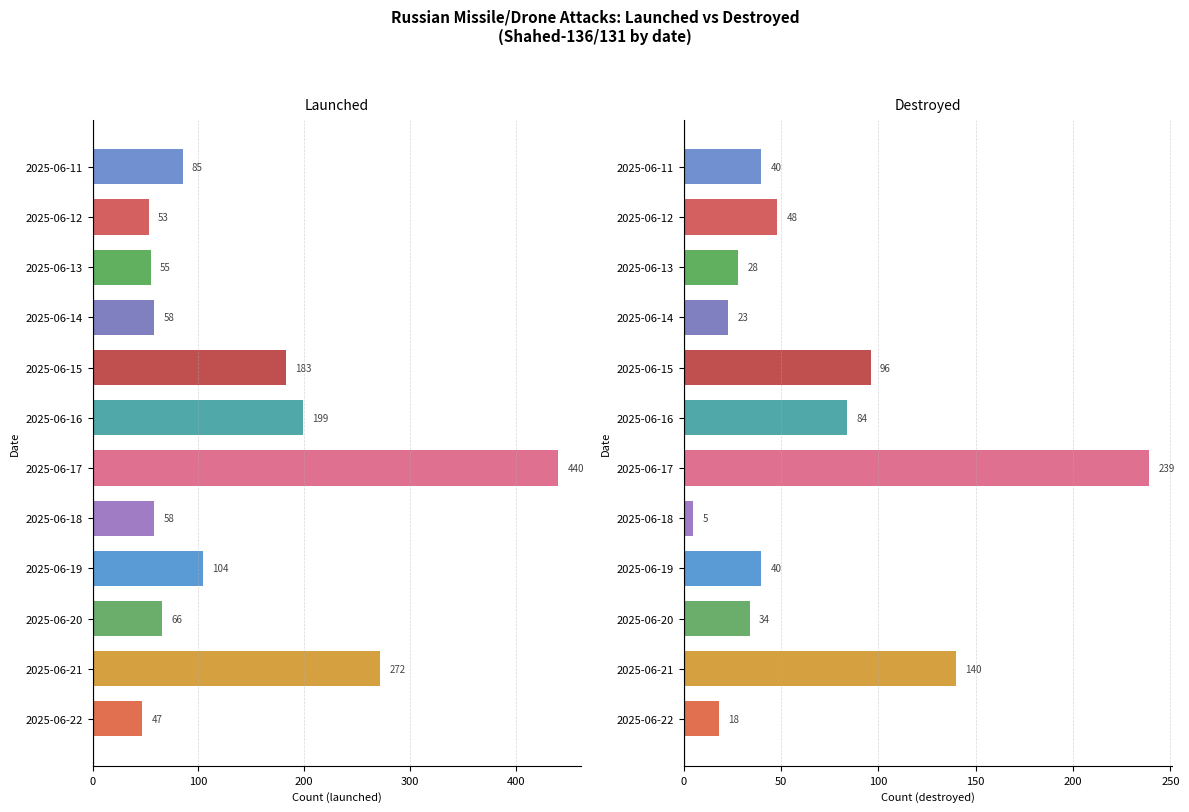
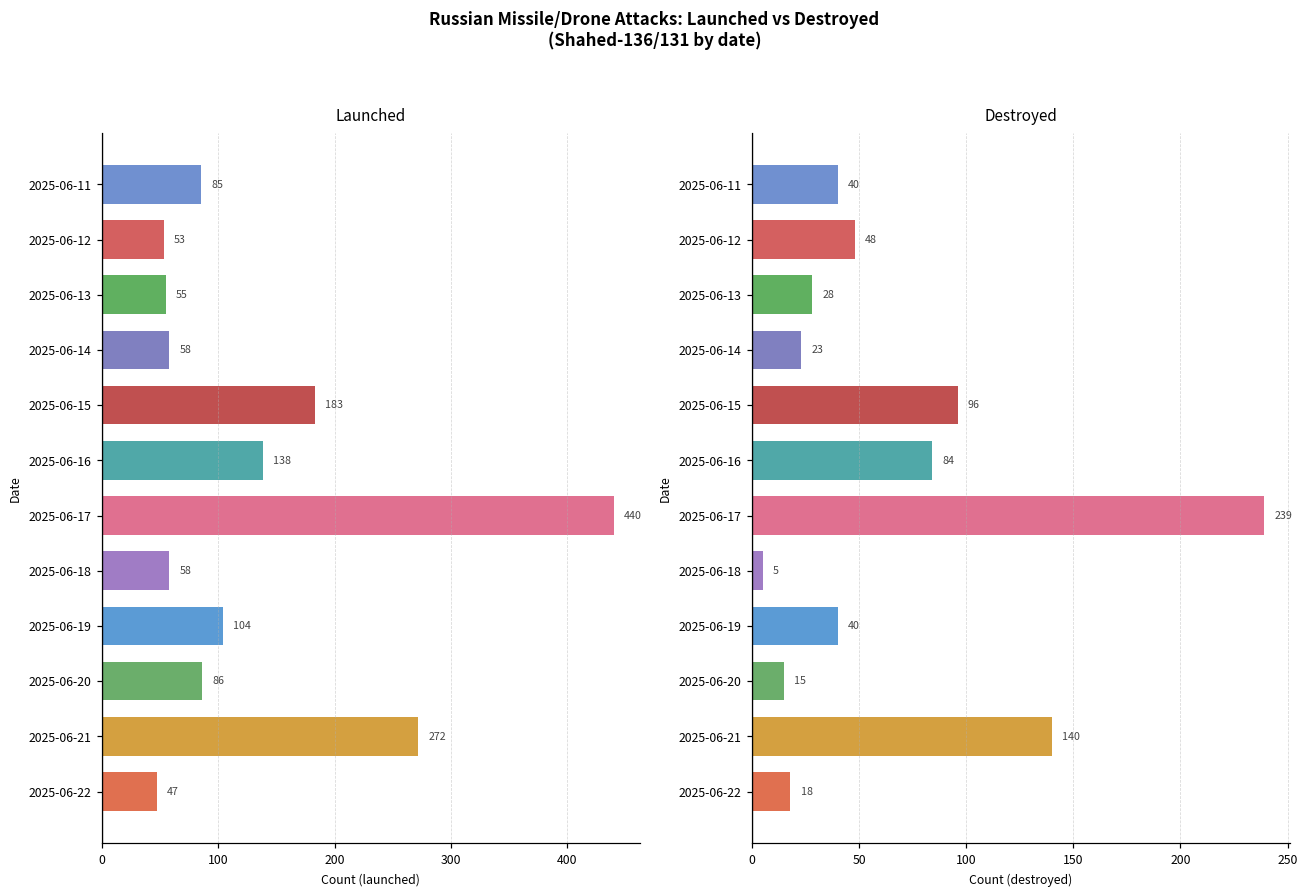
Launched, 2025-06-16: 199 -> 138
Launched, 2025-06-20: 66 -> 86
Destroyed, 2025-06-20: 34 -> 15
